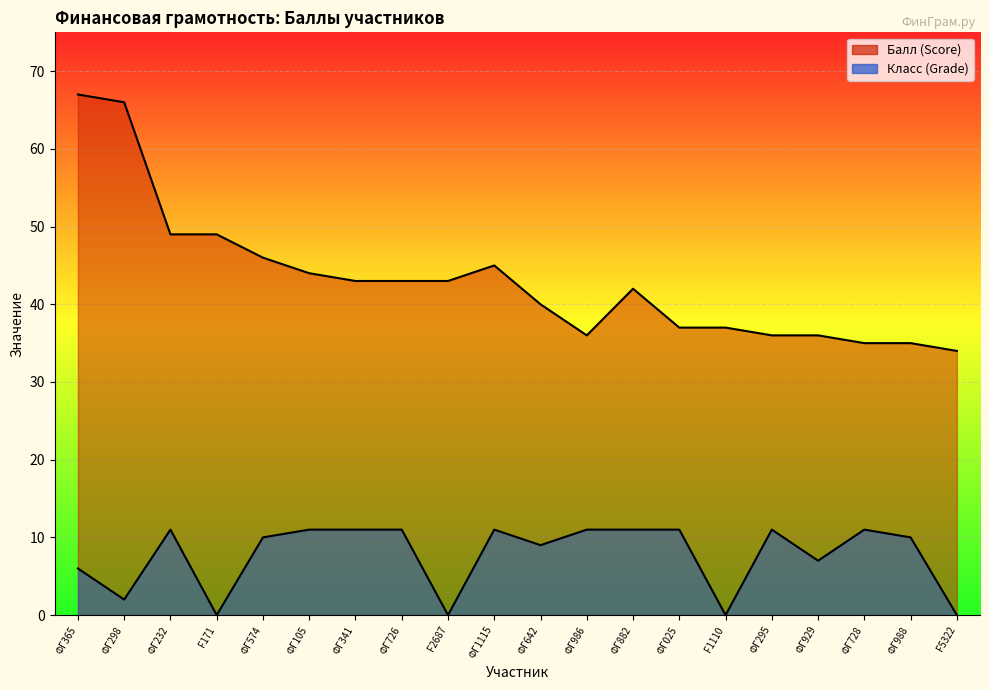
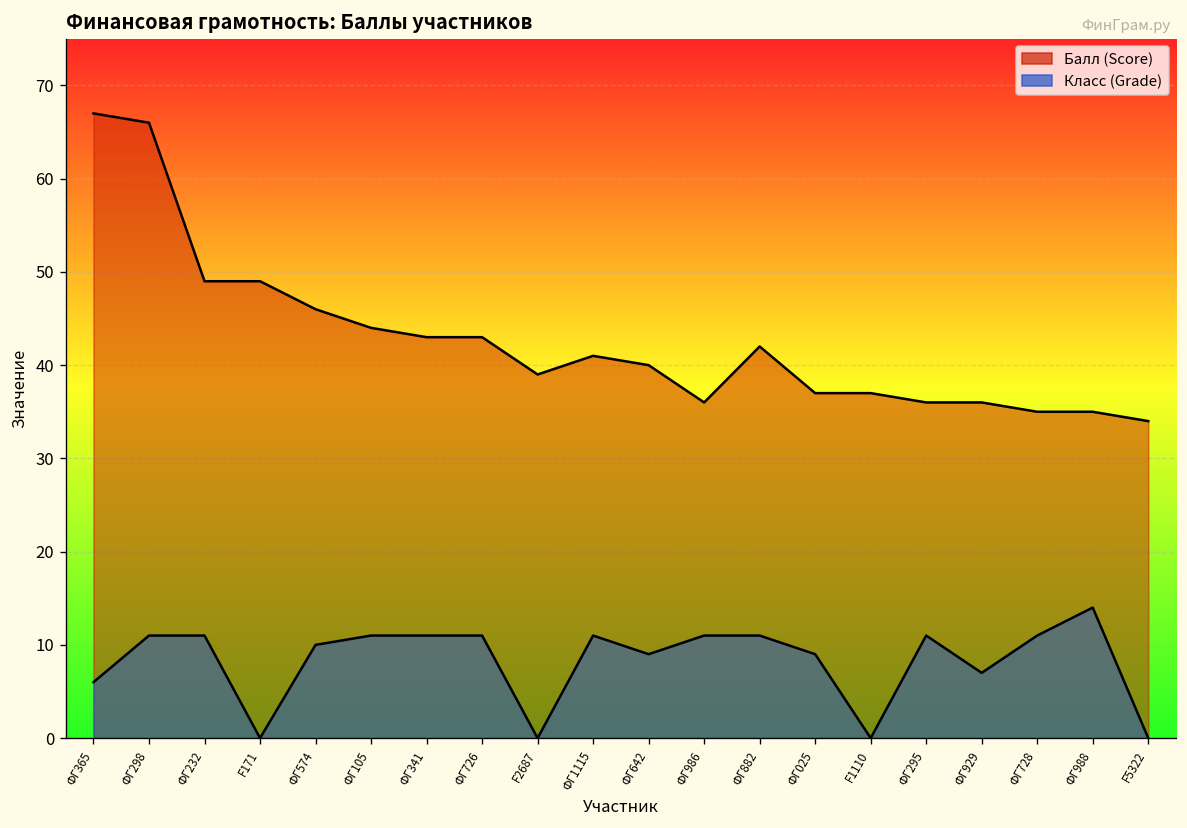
Класс (Grade), ФГ298: 2 -> 11
Балл (Score), F2687: 43 -> 39
Балл (Score), ФГ1115: 45 -> 41
Класс (Grade), ФГ025: 11 -> 9
Класс (Grade), ФГ988: 10 -> 14
